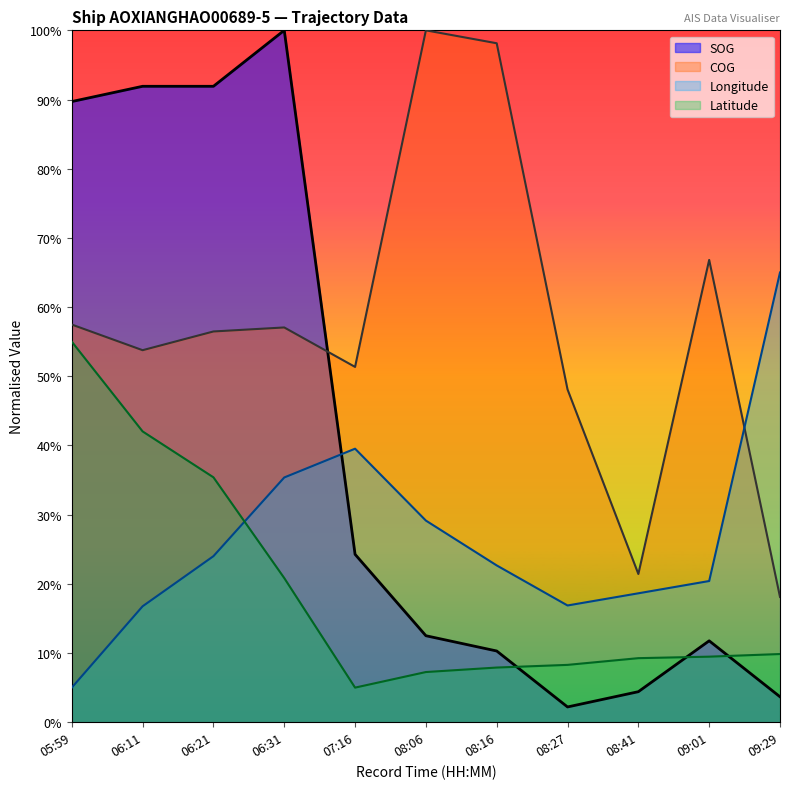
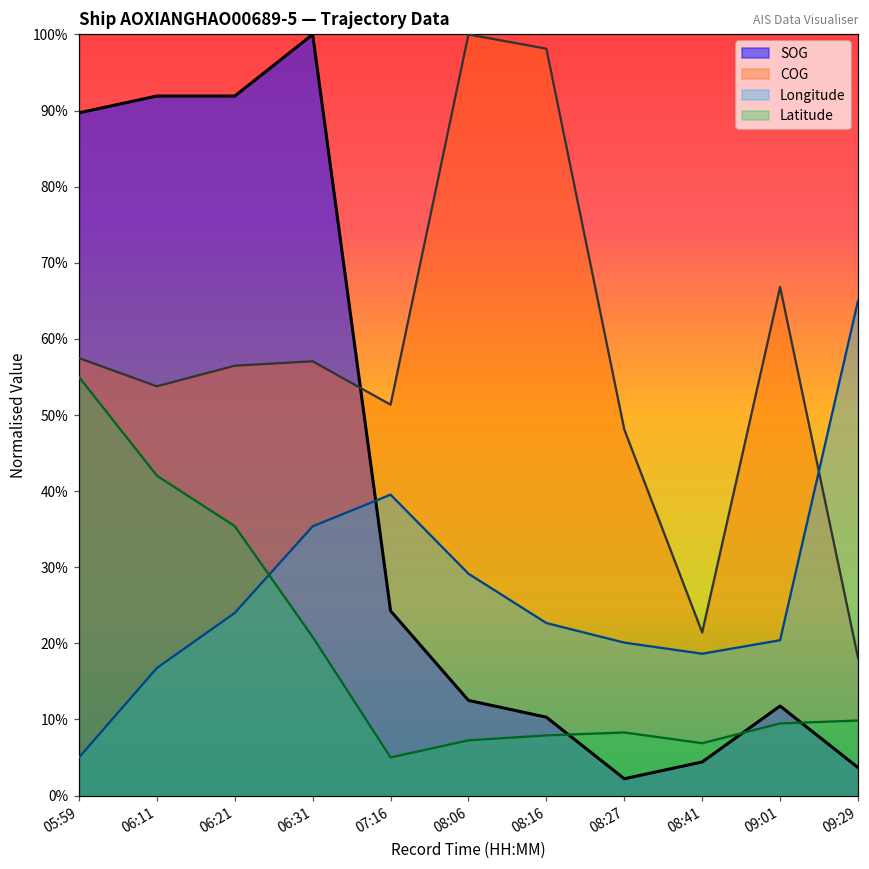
Longitude, 08:27: 17% -> 20%
Latitude, 08:41: 9% -> 7%
